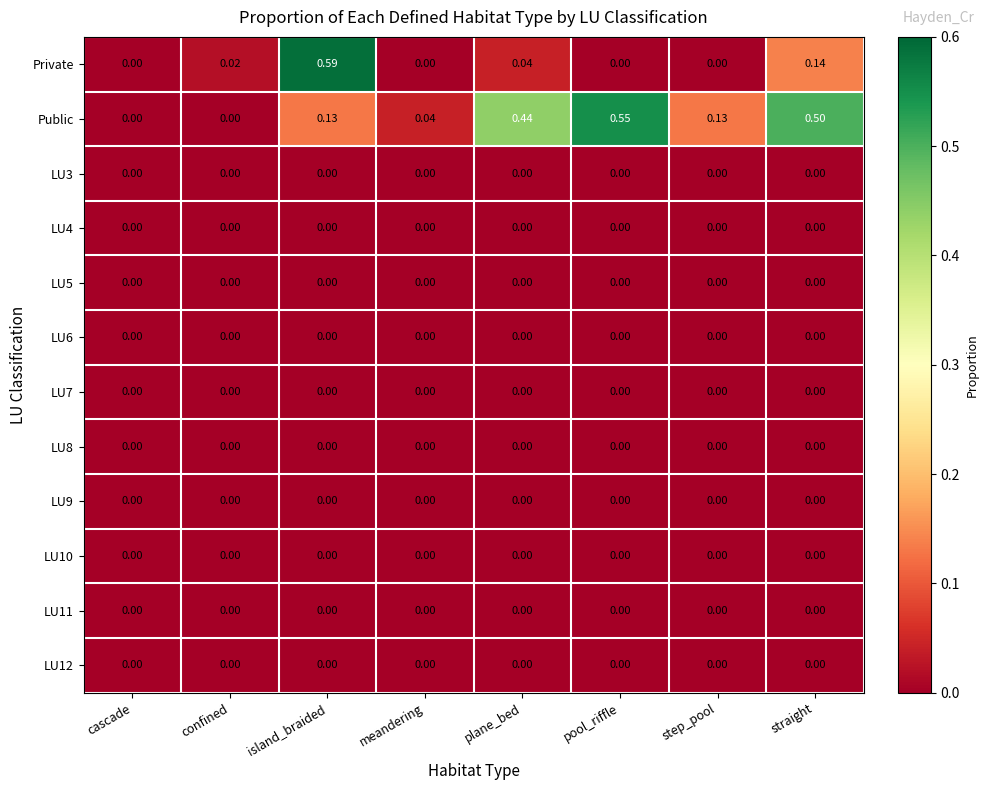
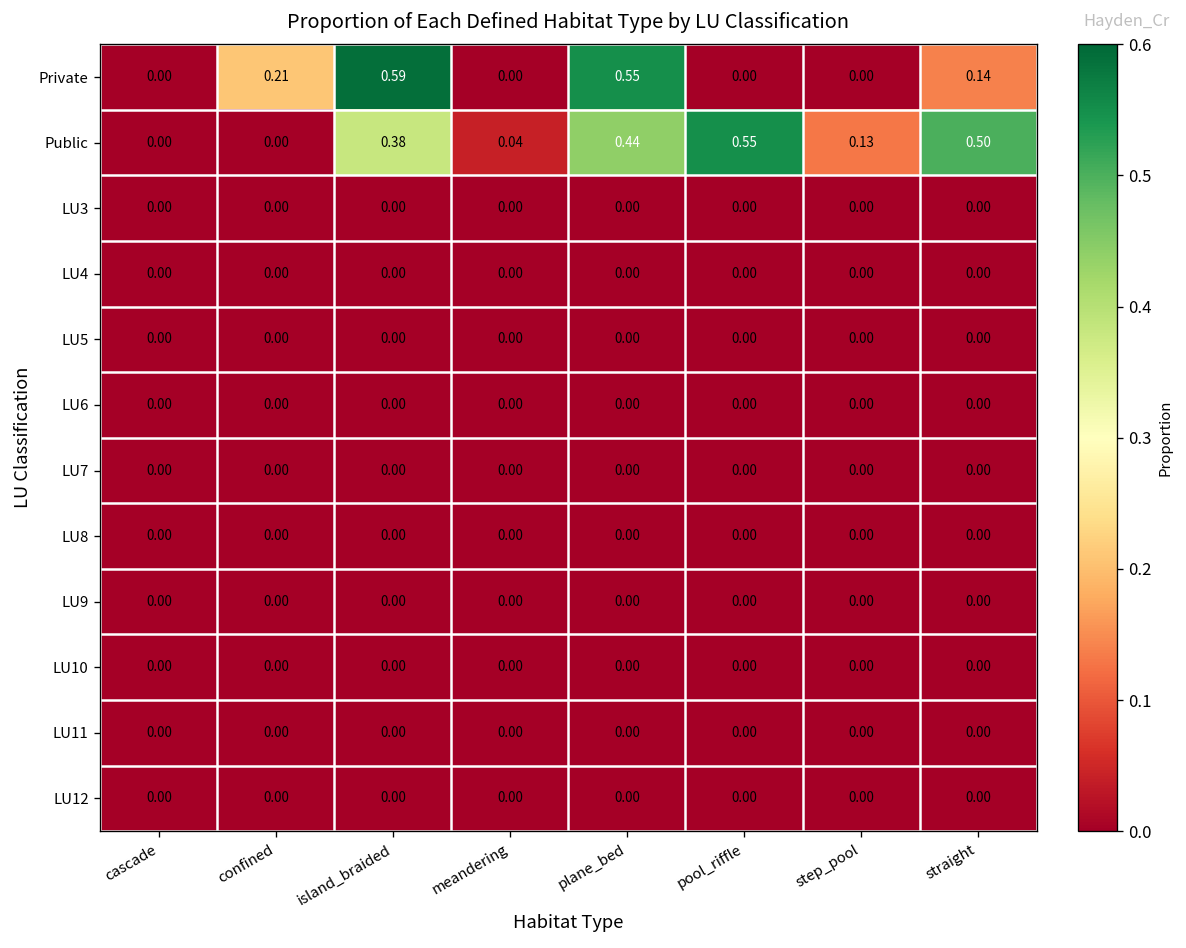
Private, confined: 0.02 -> 0.21
Private, plane_bed: 0.04 -> 0.55
Public, island_braided: 0.13 -> 0.38
